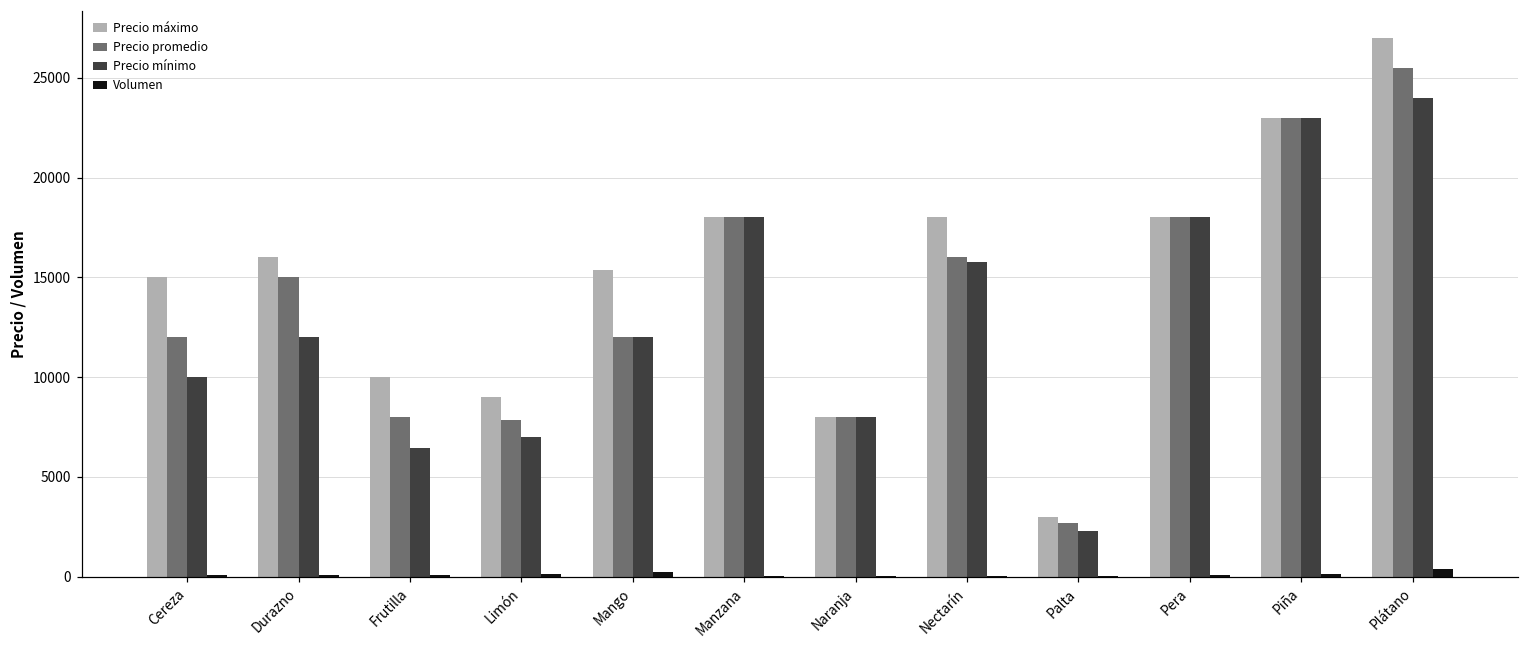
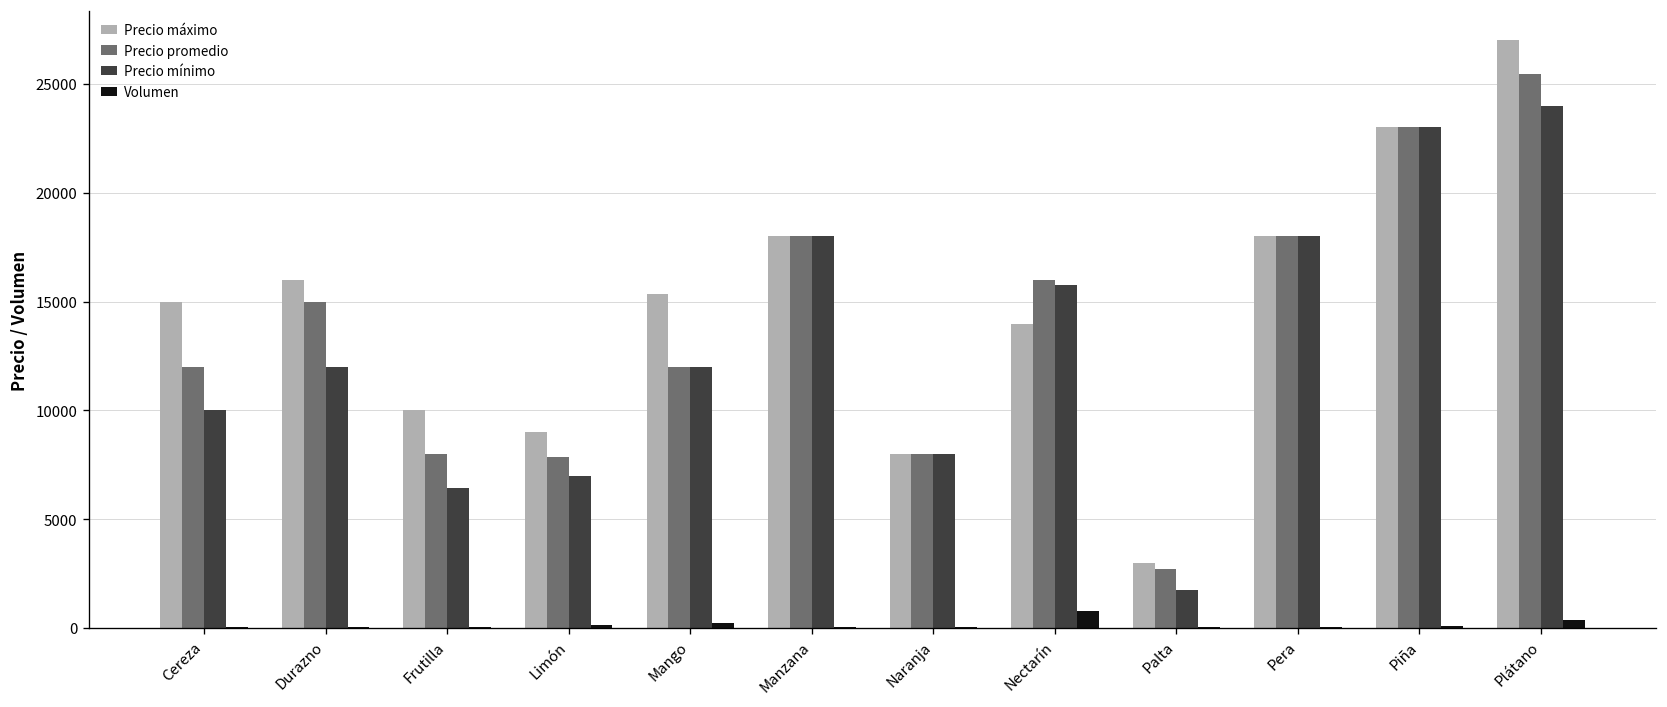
Precio máximo, Nectarín: 18000 -> 14000
Volumen, Nectarín: 100 -> 800
Precio mínimo, Palta: 2300 -> 1800
